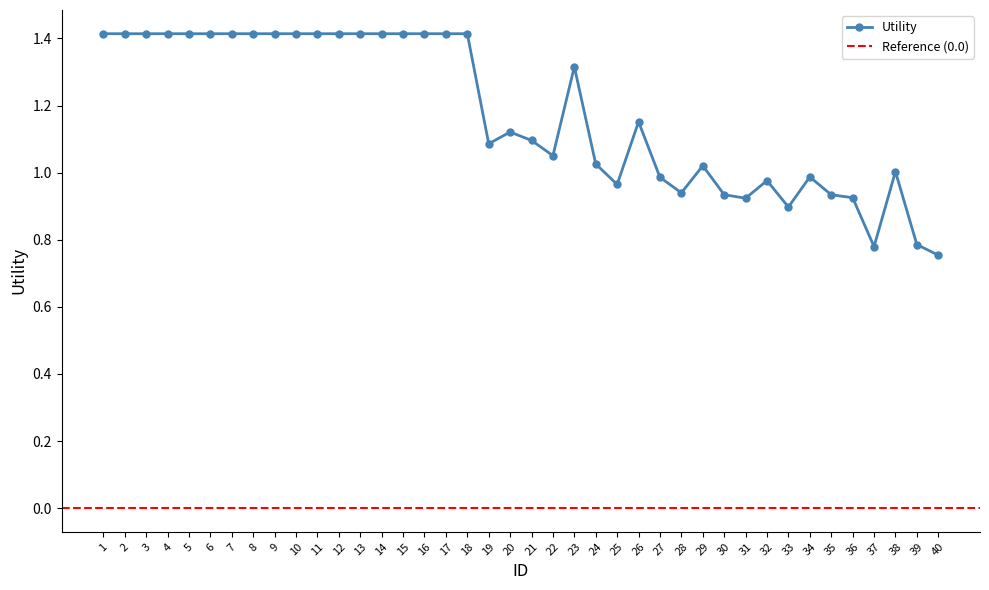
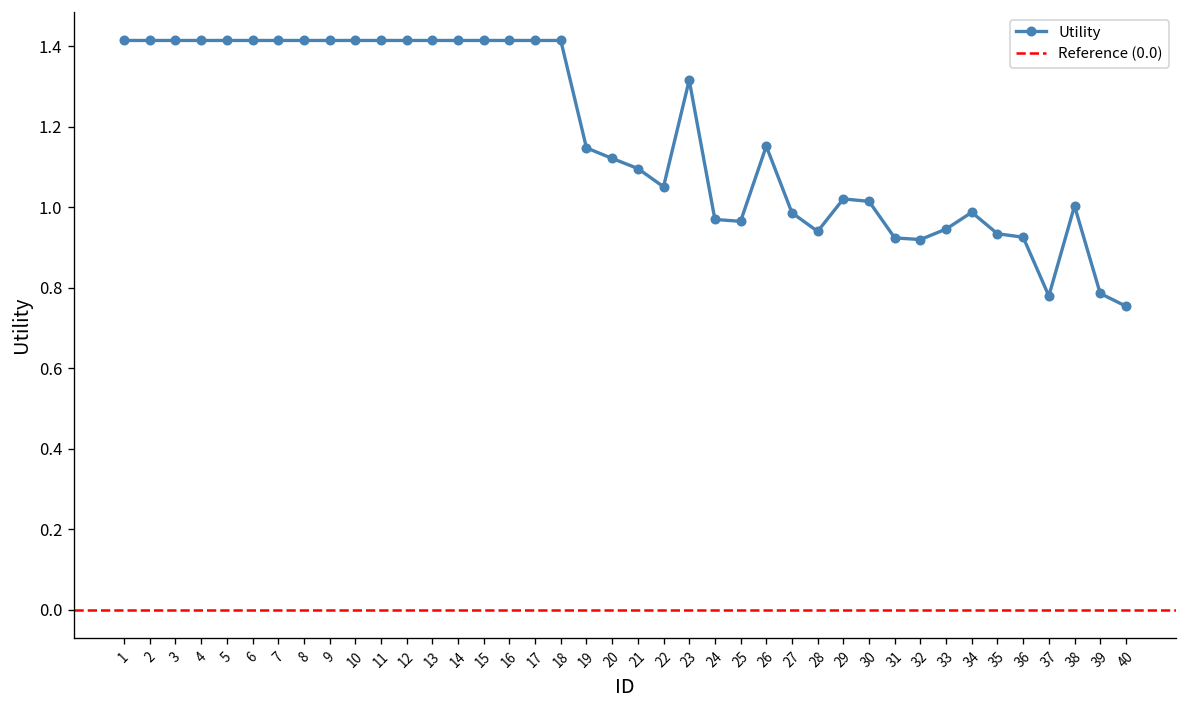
19: 1.09 -> 1.15
24: 1.03 -> 0.97
30: 0.93 -> 1.01
32: 0.98 -> 0.92
33: 0.90 -> 0.95
